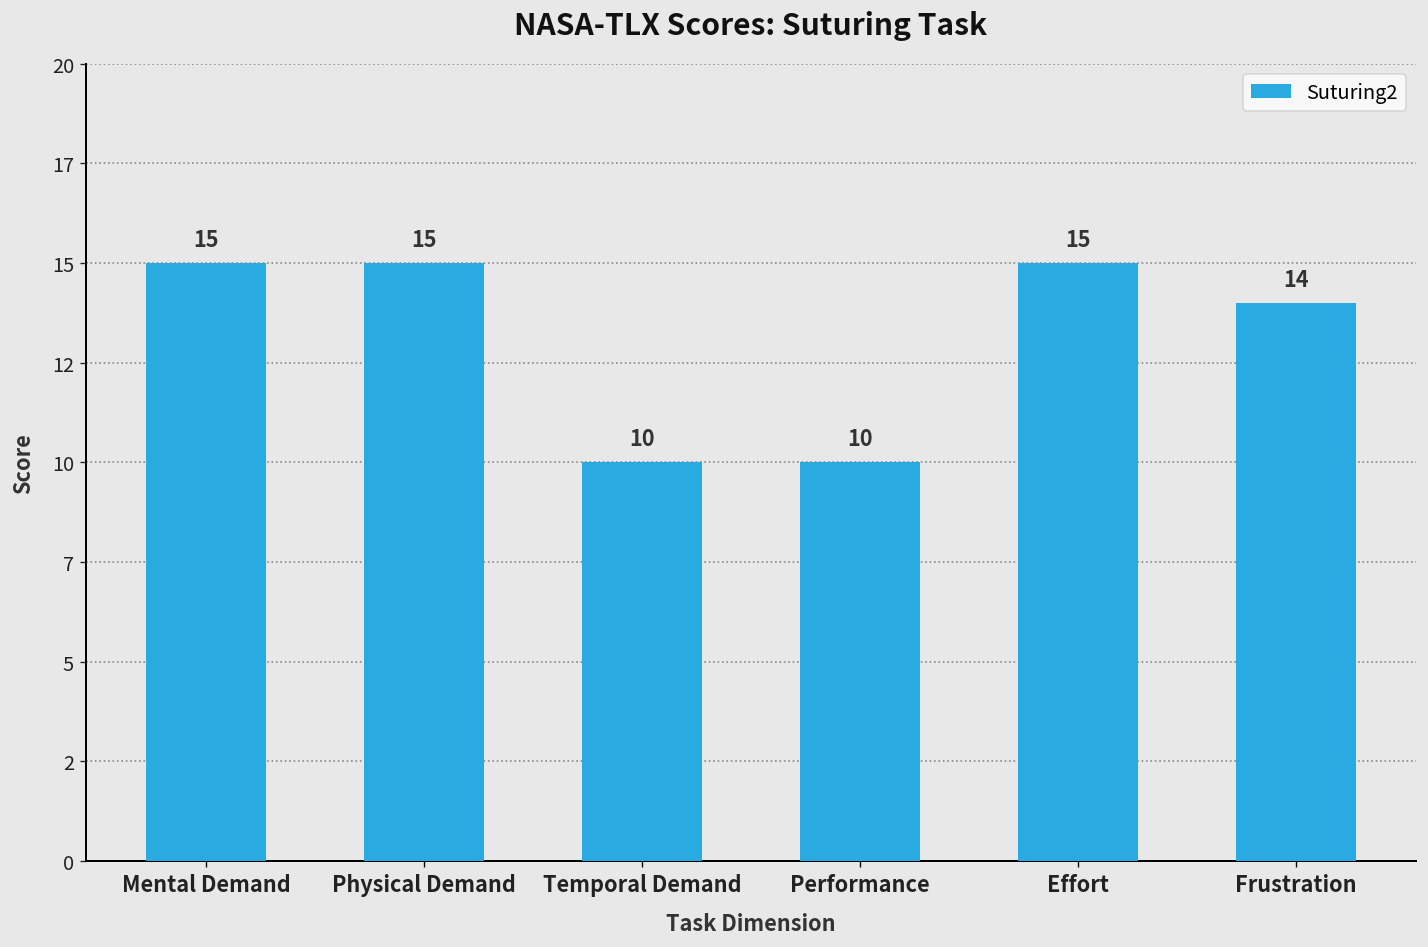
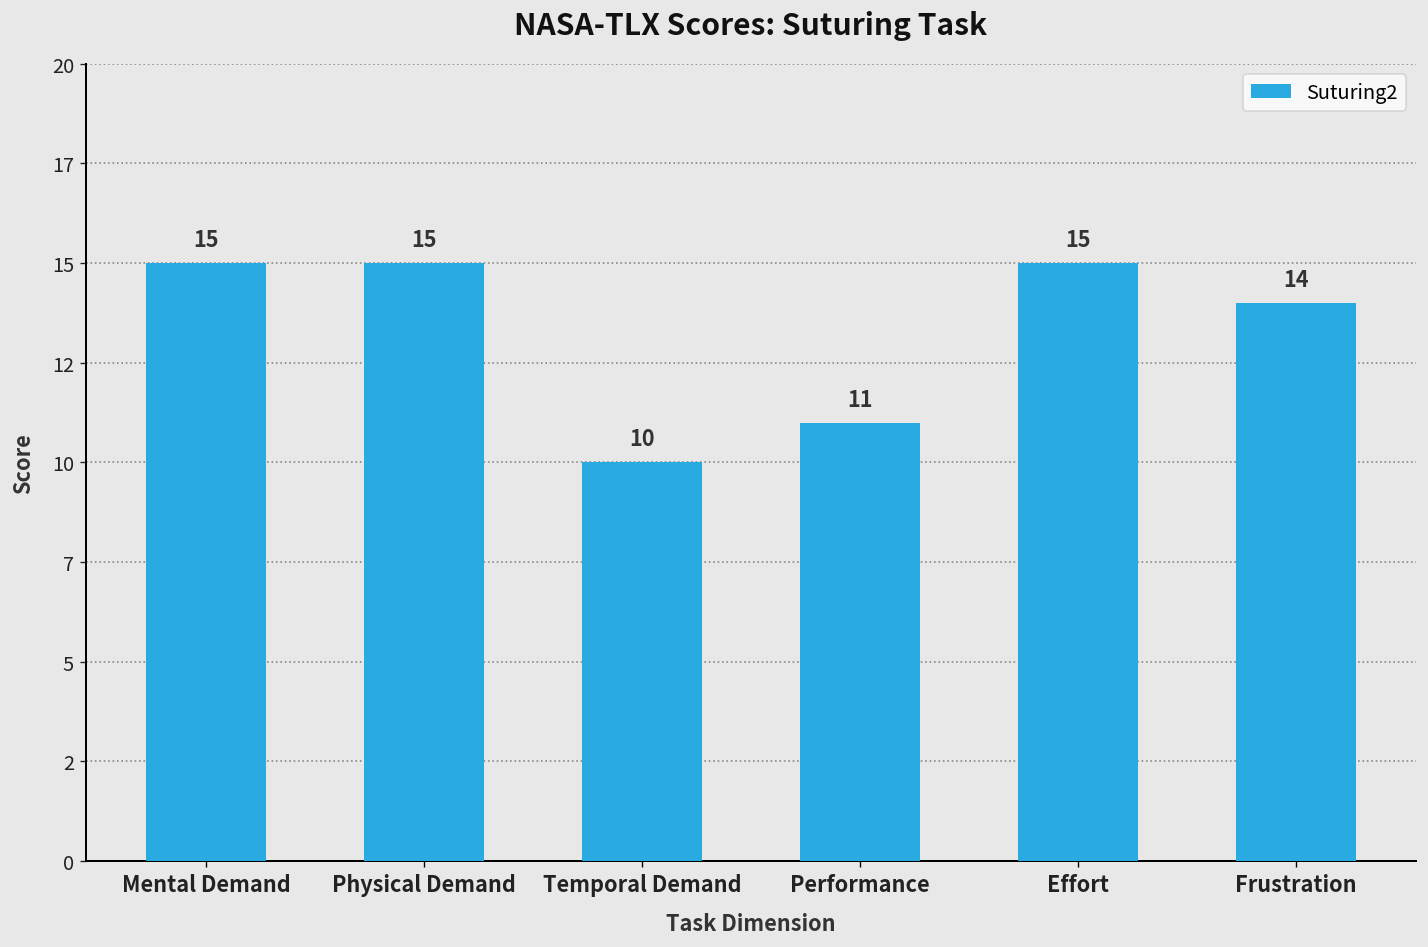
Performance: 10 -> 11
